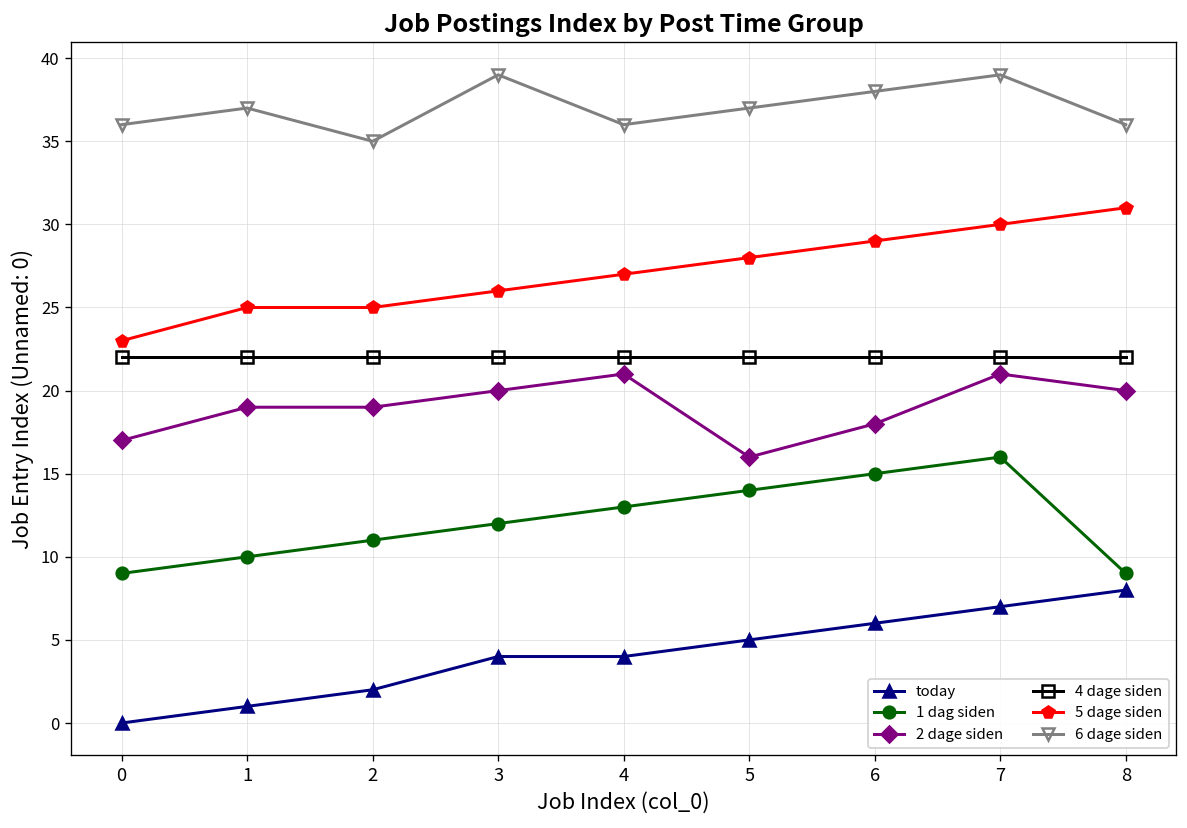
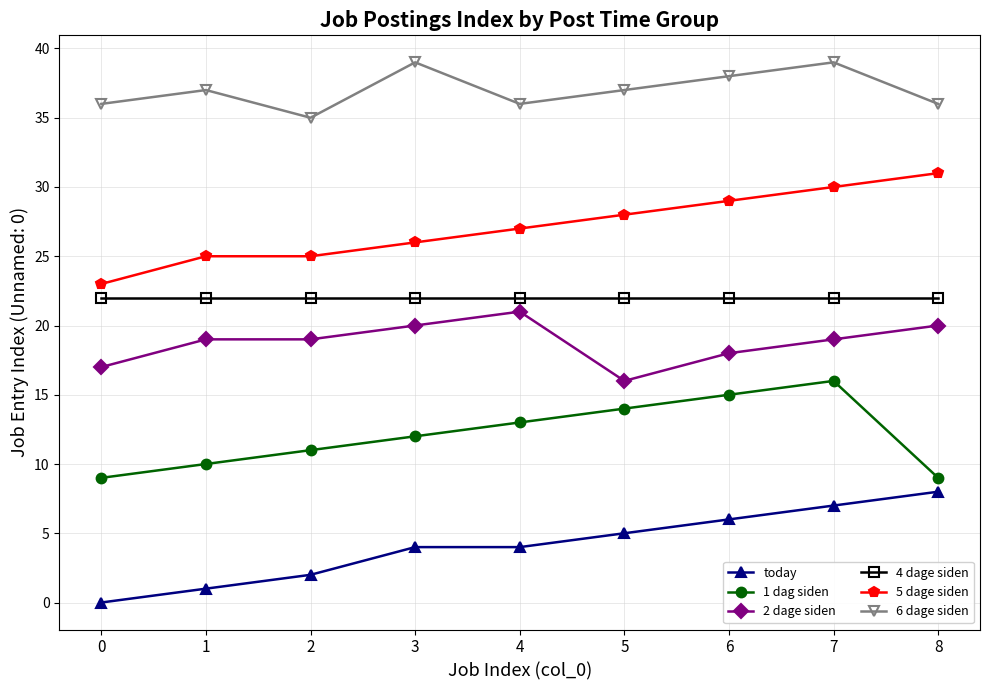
2 dage siden, 7: 21 -> 19
